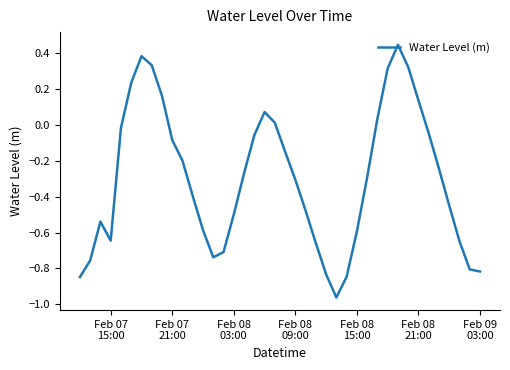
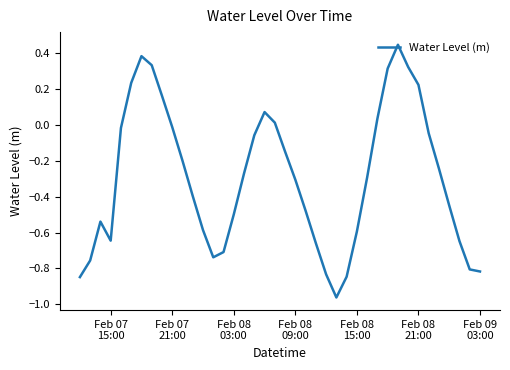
Feb 07 21:00: -0.08 -> -0.01
Feb 08 21:00: 0.14 -> 0.22
